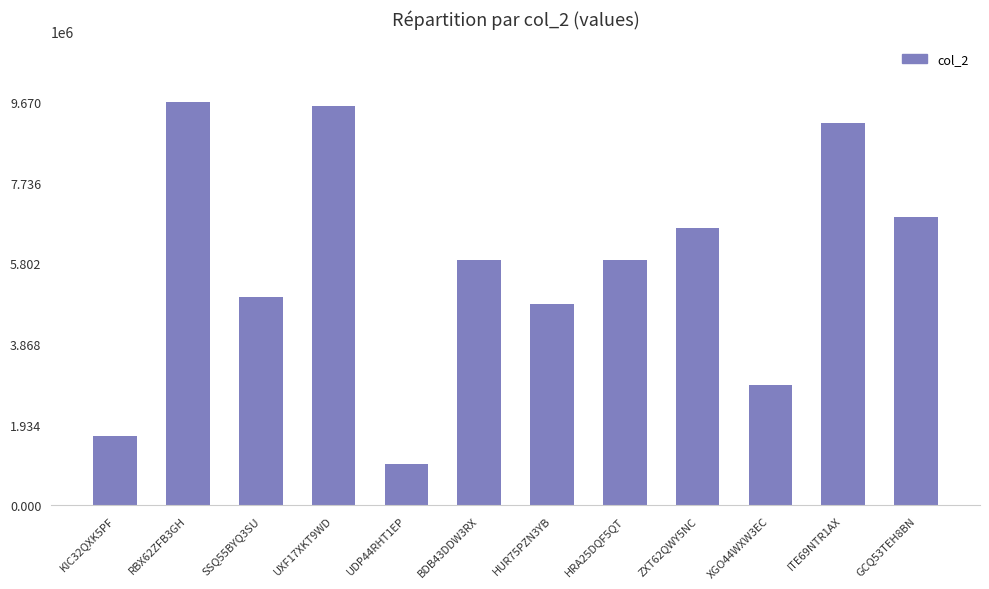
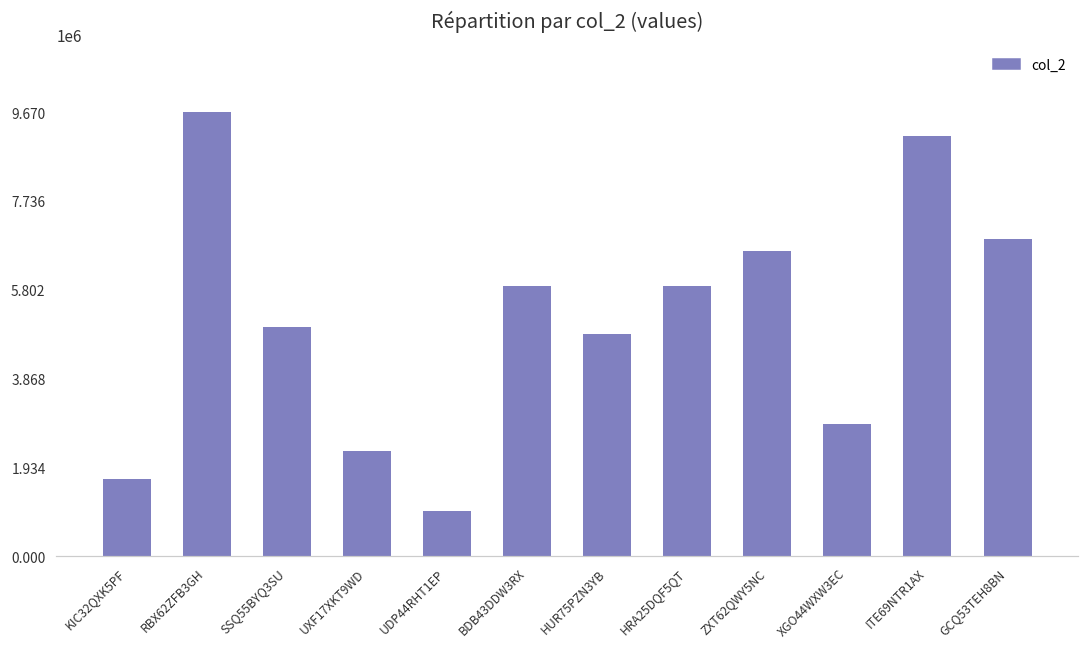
UXF17XKT9WD: 9600000 -> 2300000
